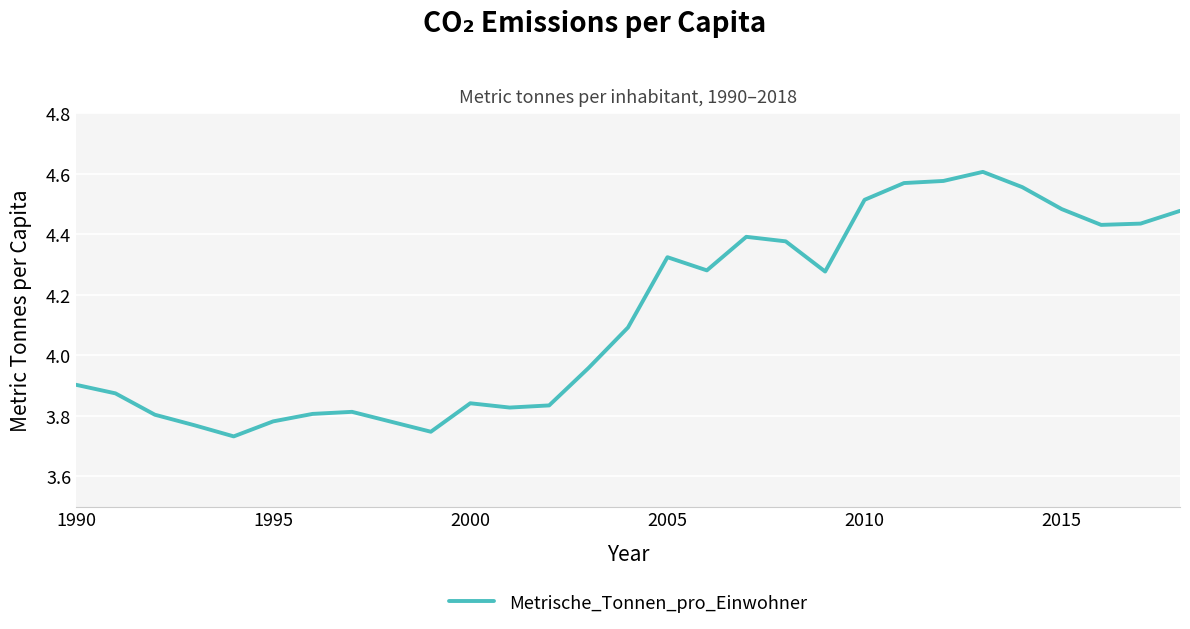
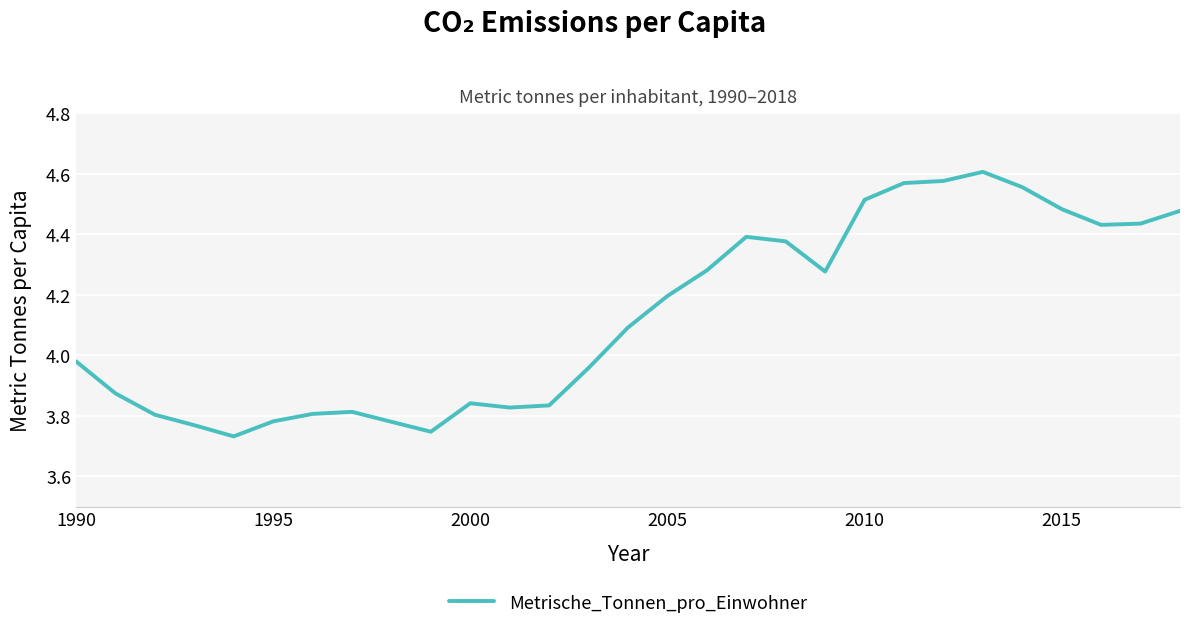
1990: 3.90 -> 3.98
2005: 4.32 -> 4.20
